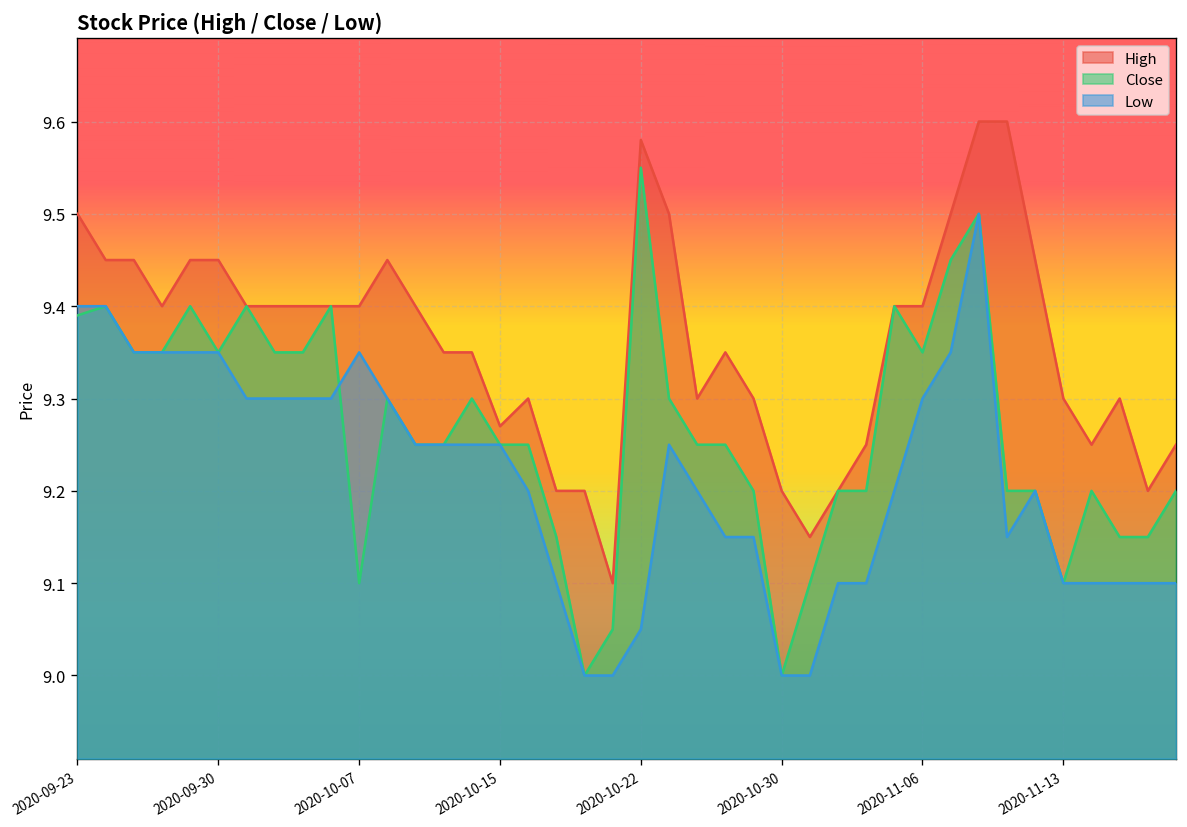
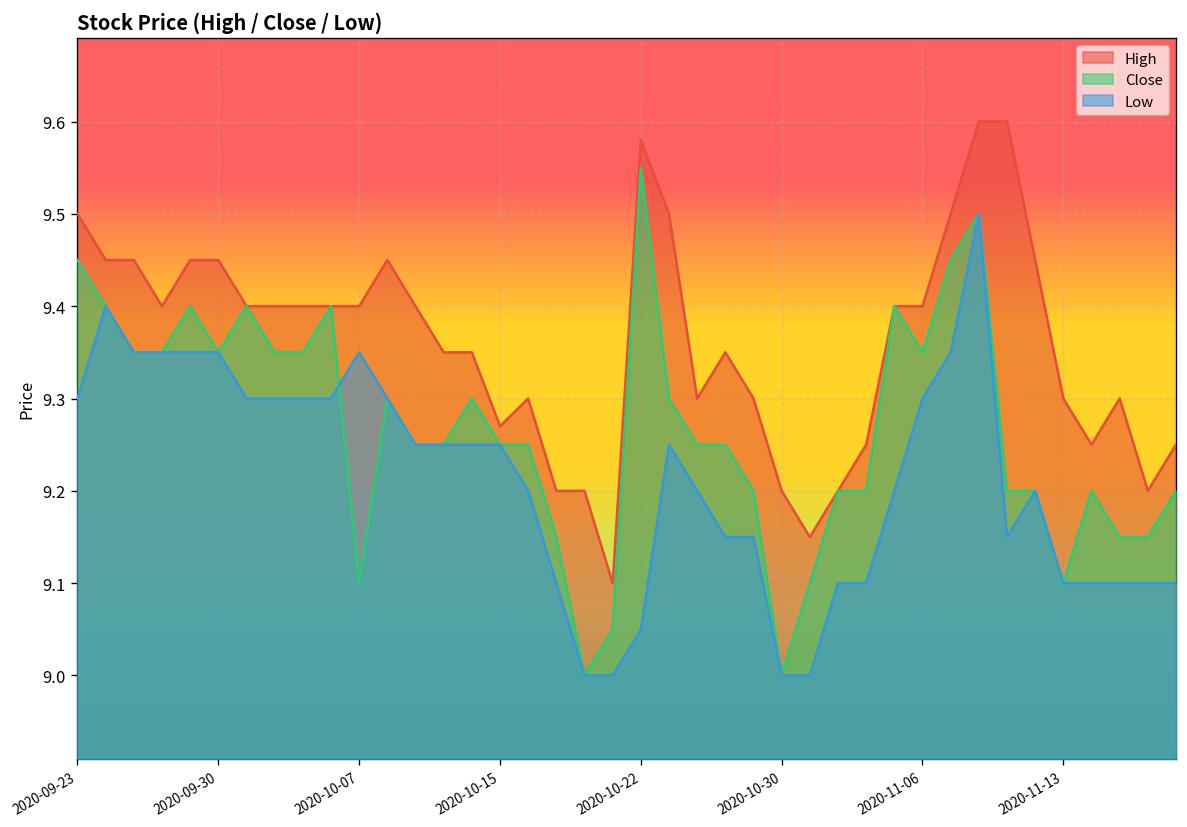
Close, 2020-09-23: 9.39 -> 9.45
Low, 2020-09-23: 9.4 -> 9.3
